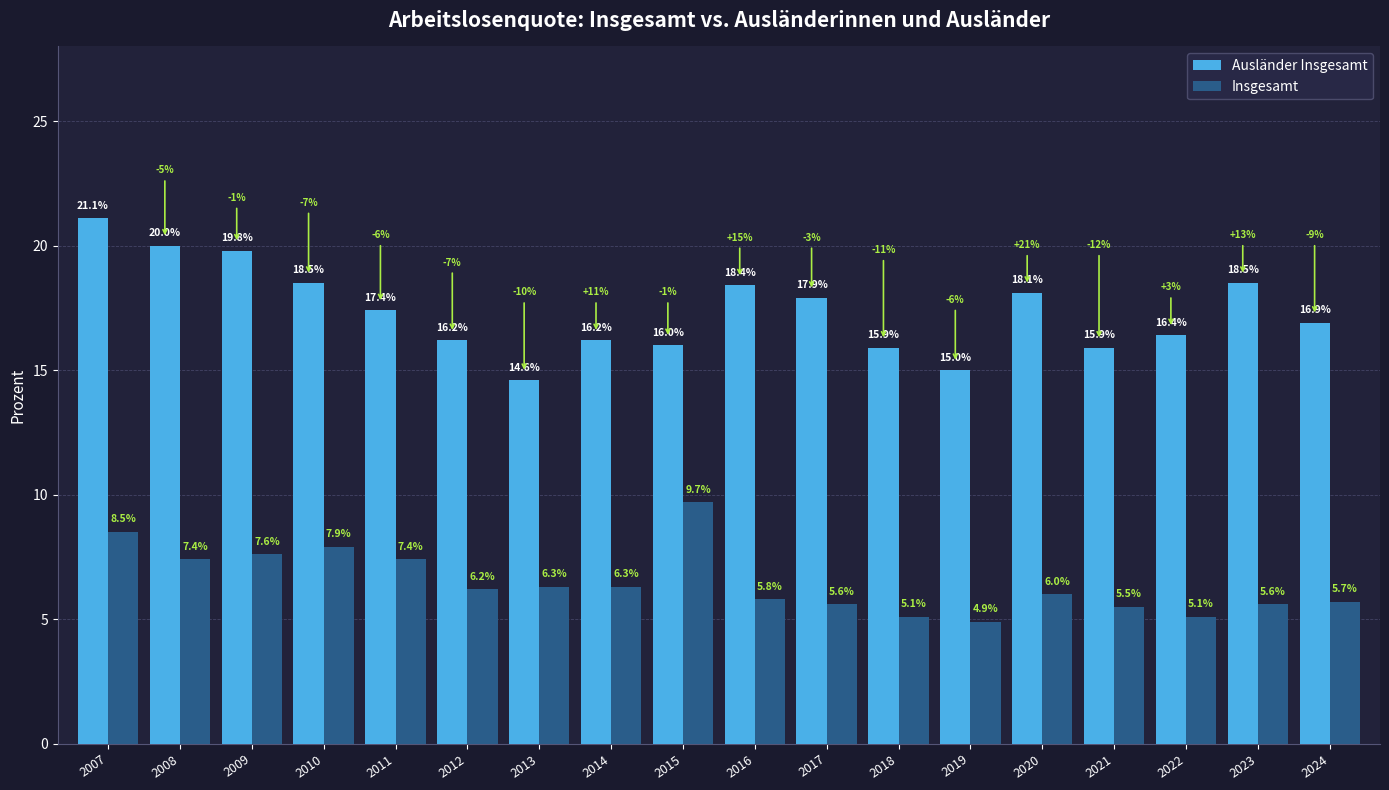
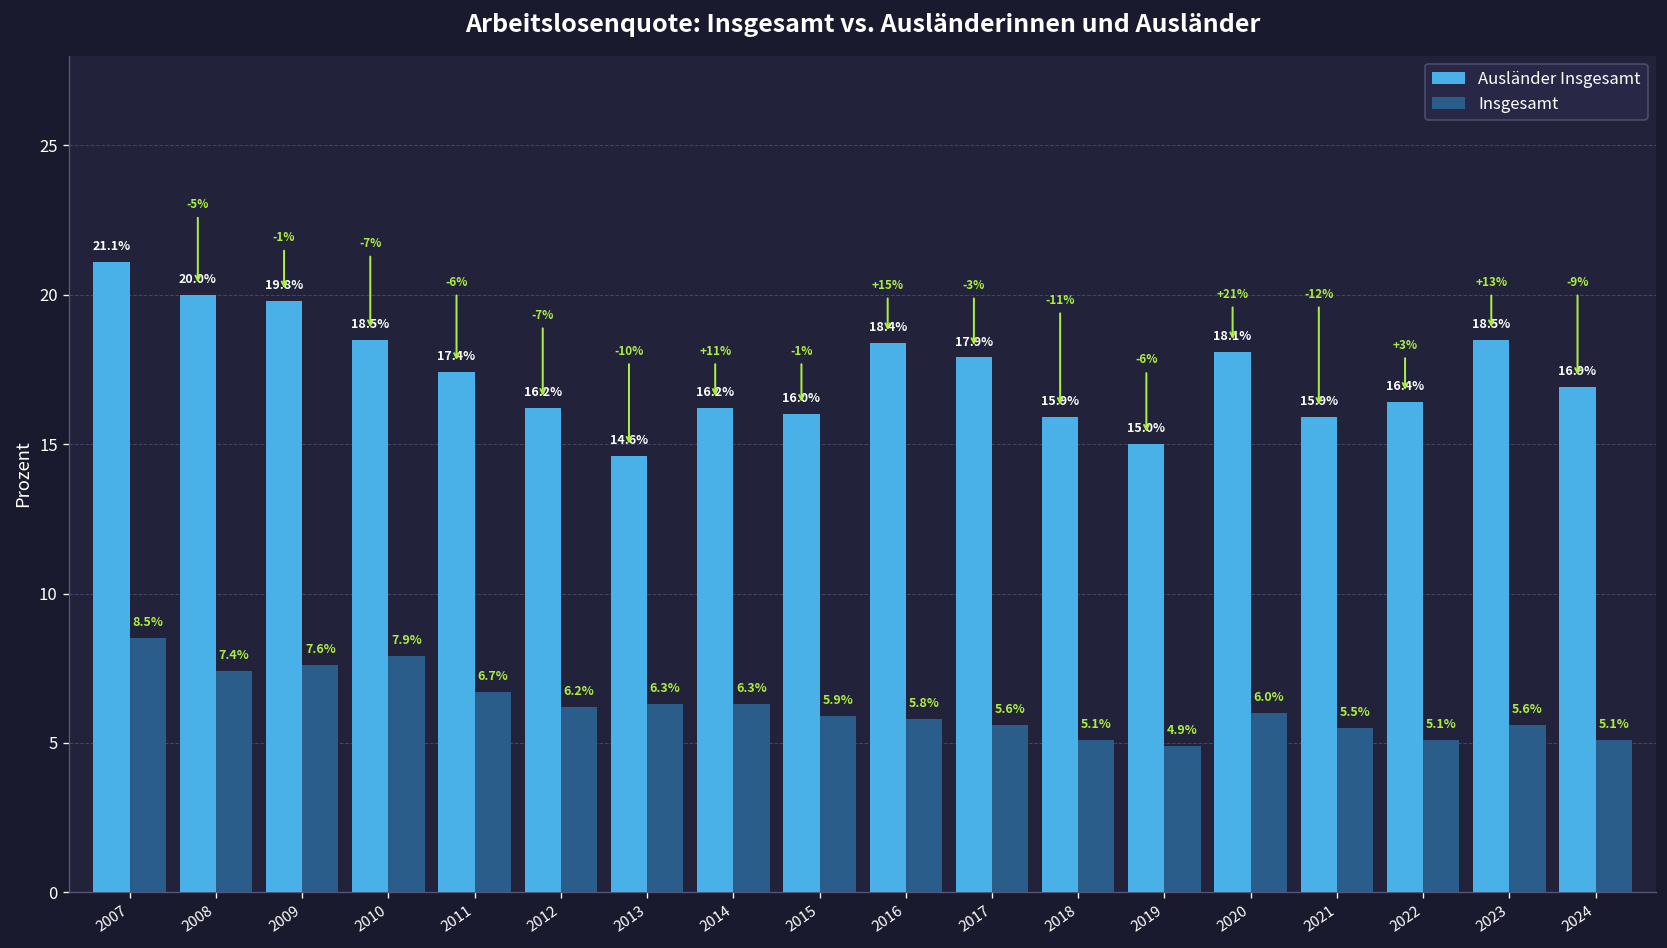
Insgesamt, 2011: 7.4% -> 6.7%
Insgesamt, 2015: 9.7% -> 5.9%
Insgesamt, 2024: 5.7% -> 5.1%
